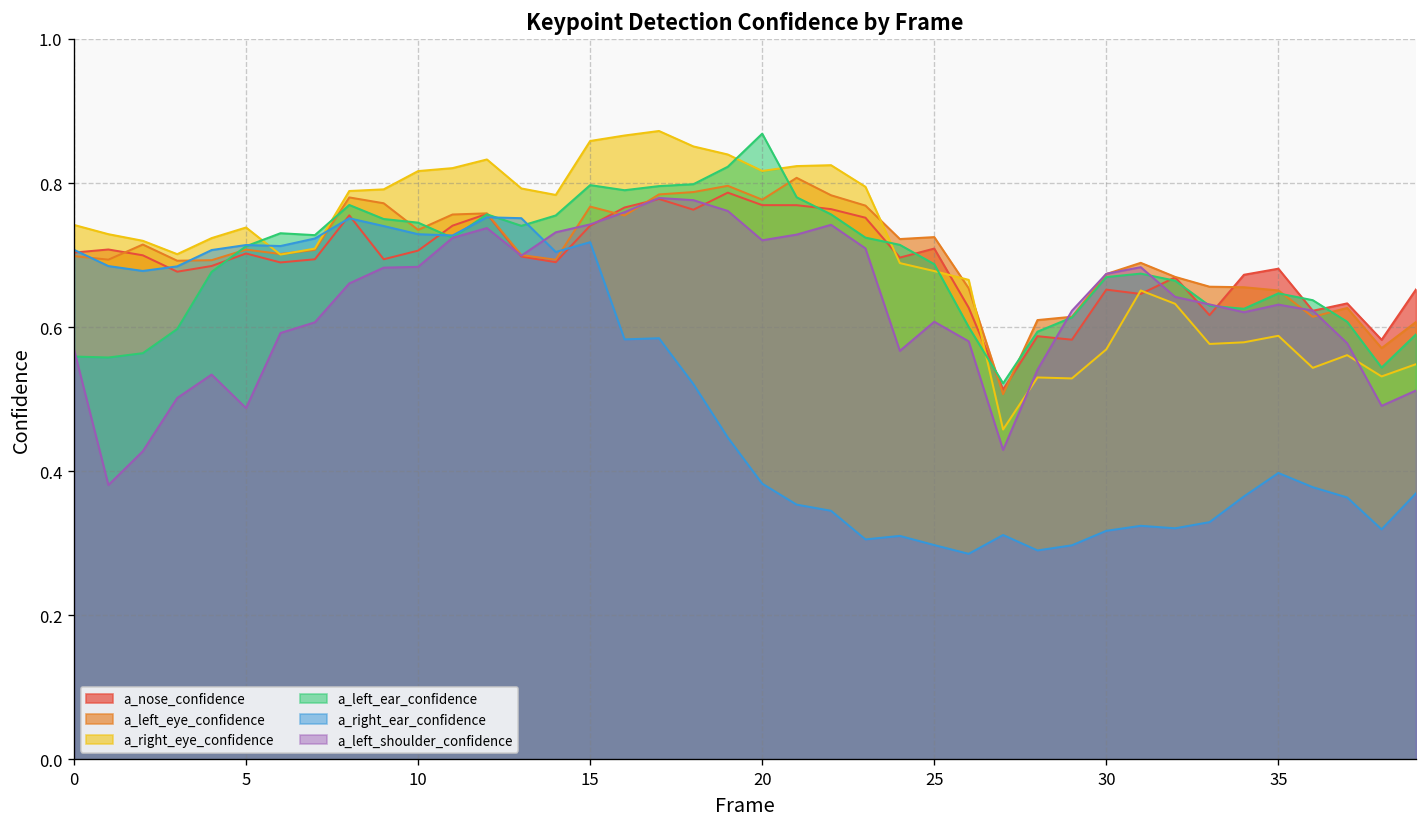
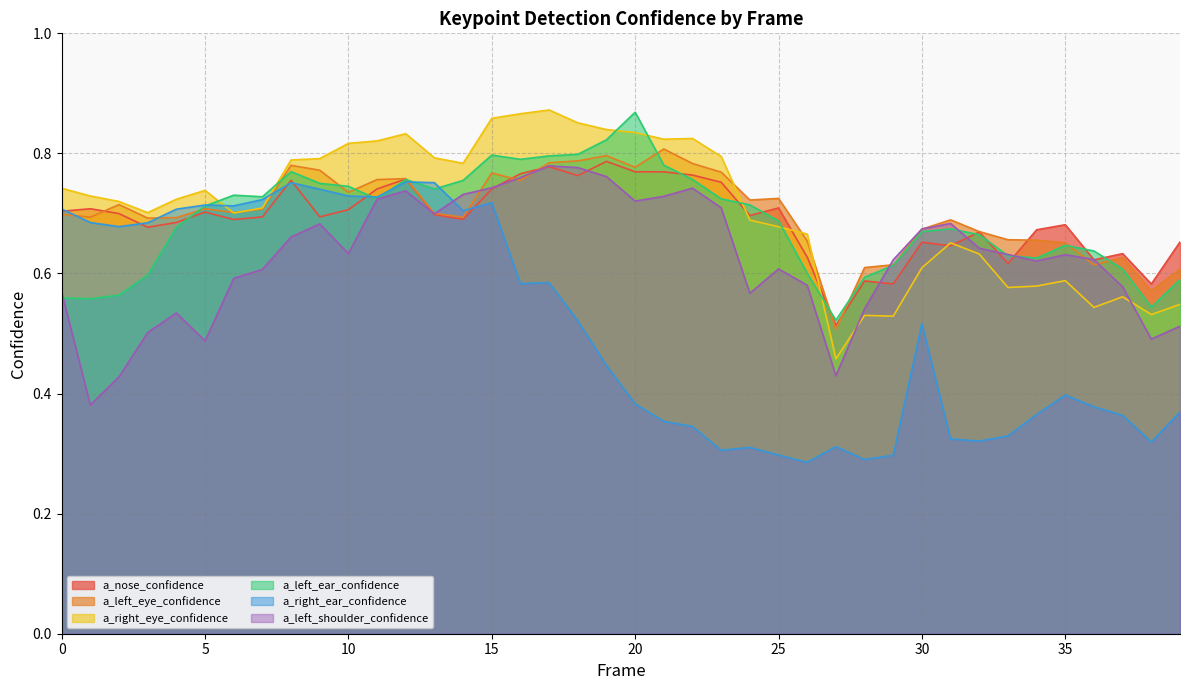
a_left_shoulder_confidence, 10: 0.68 -> 0.63
a_right_eye_confidence, 20: 0.82 -> 0.83
a_right_eye_confidence, 30: 0.57 -> 0.61
a_right_ear_confidence, 30: 0.32 -> 0.52
